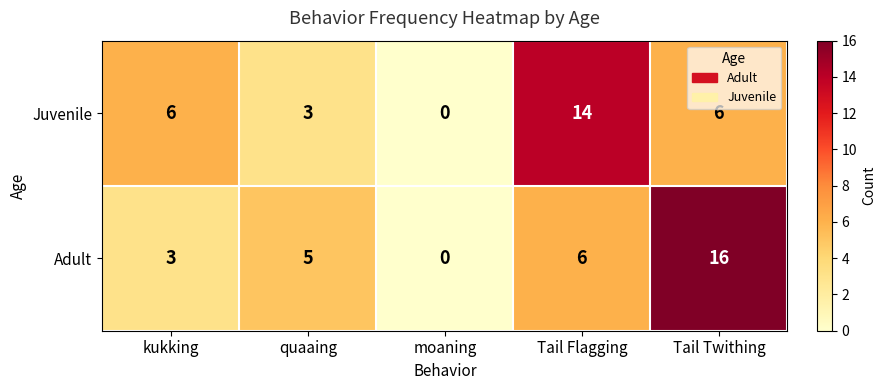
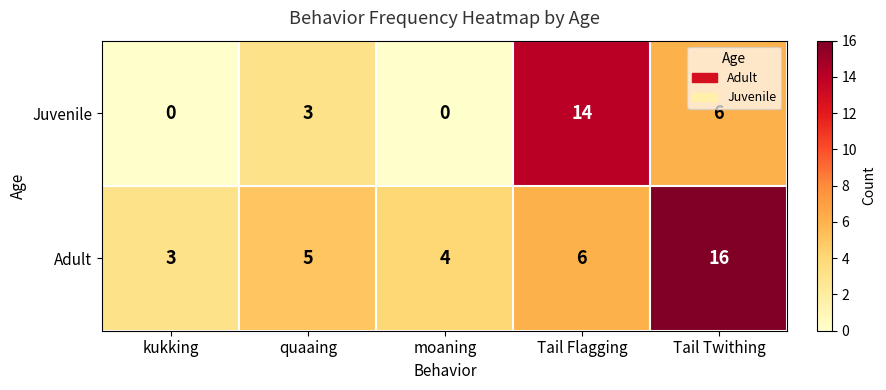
Juvenile, kukking: 6 -> 0
Adult, moaning: 0 -> 4
